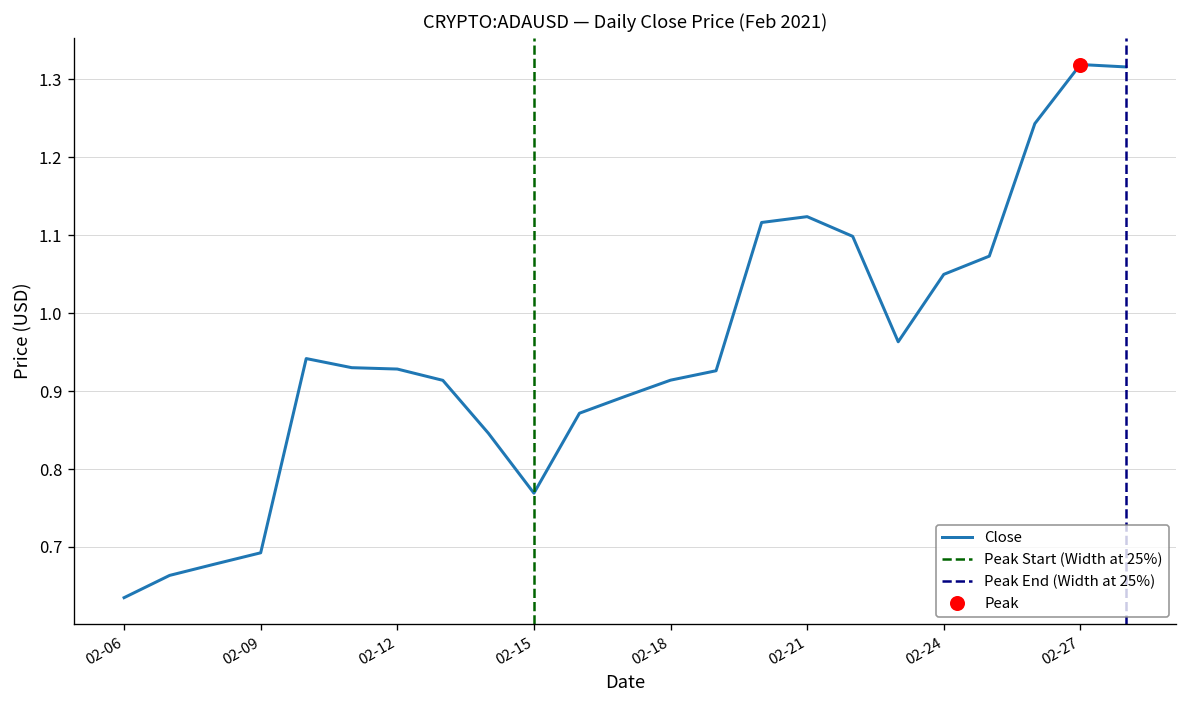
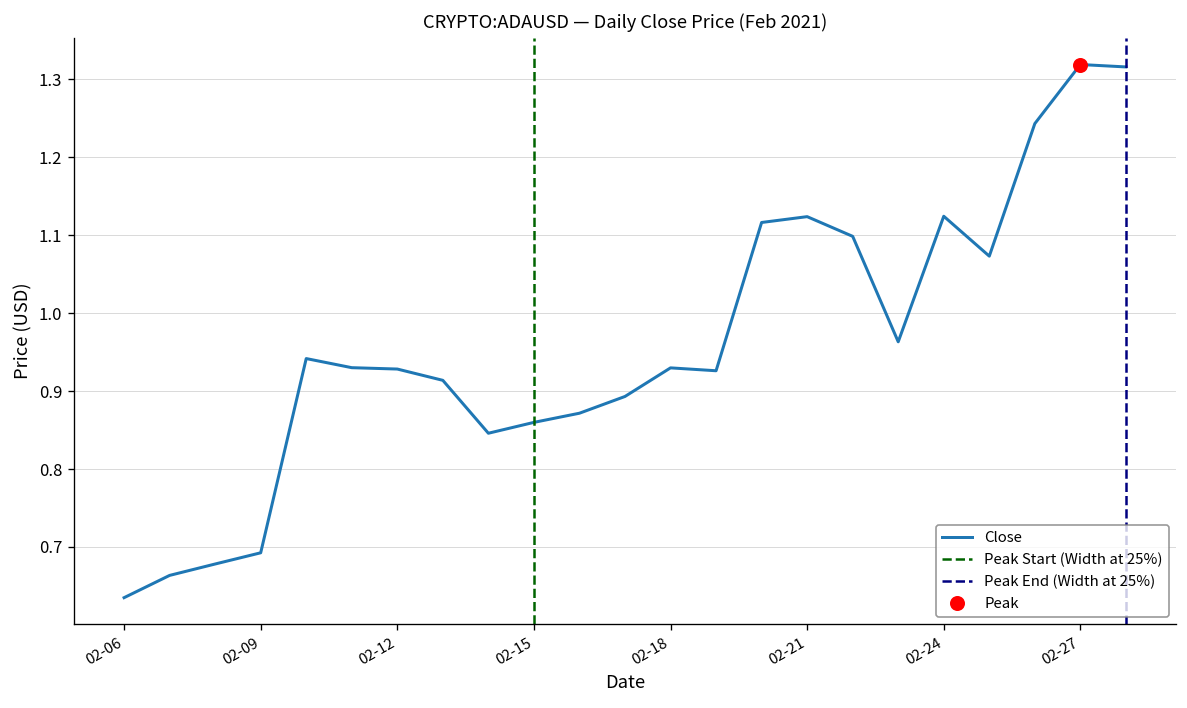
Close, 02-15: 0.77 -> 0.86
Close, 02-18: 0.91 -> 0.93
Close, 02-24: 1.05 -> 1.12
